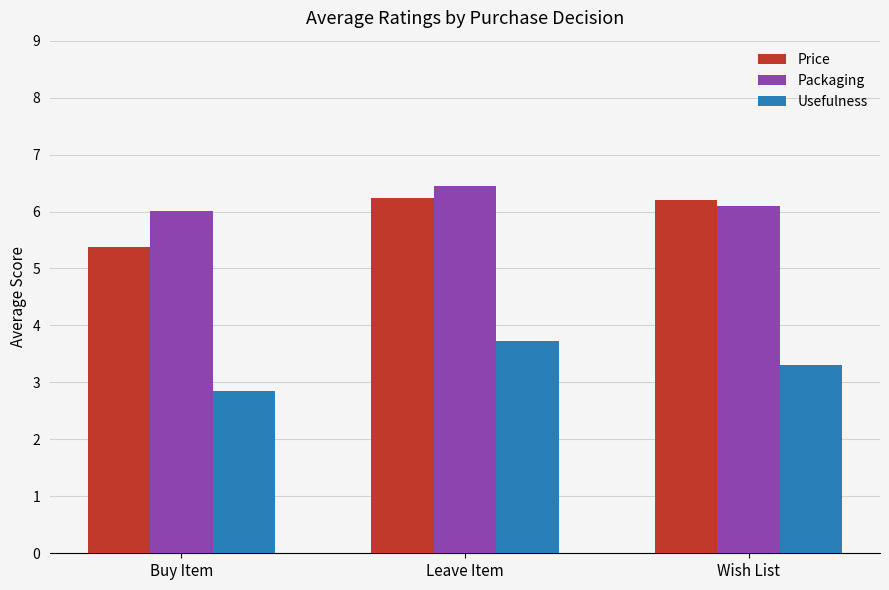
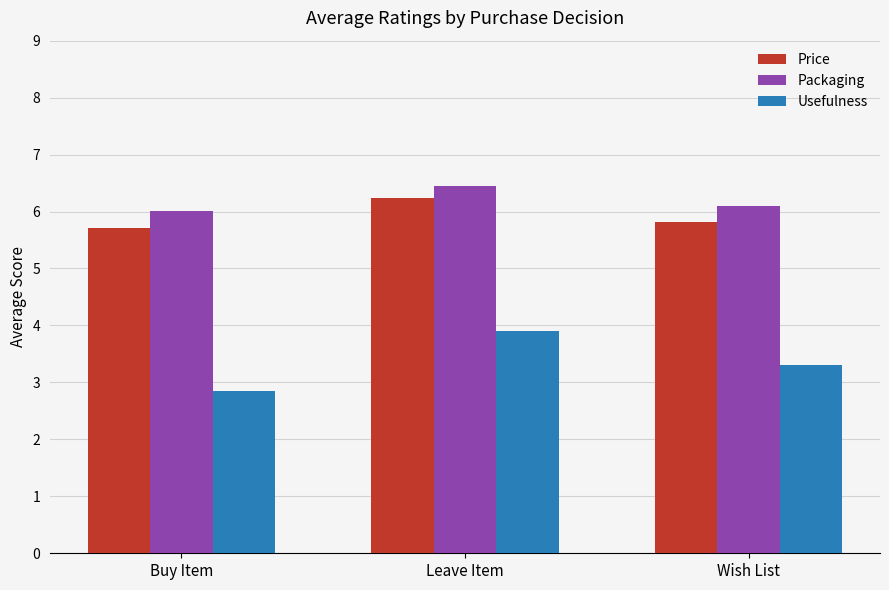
Price, Buy Item: 5.4 -> 5.7
Usefulness, Leave Item: 3.7 -> 3.9
Price, Wish List: 6.2 -> 5.8
